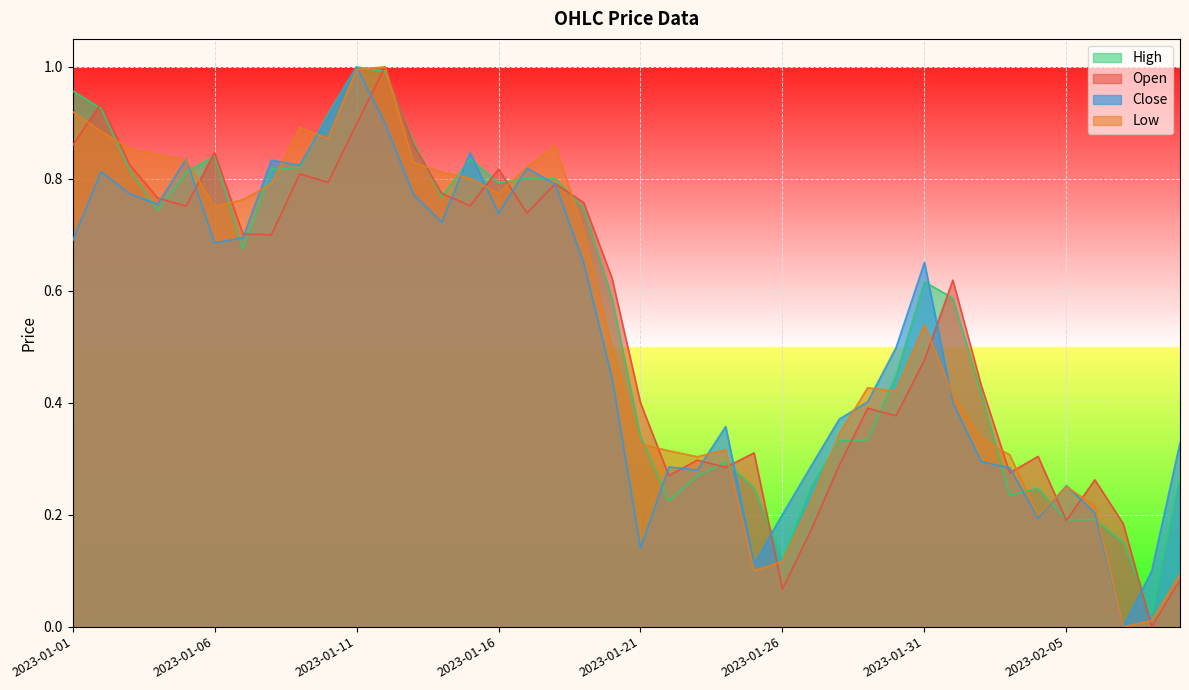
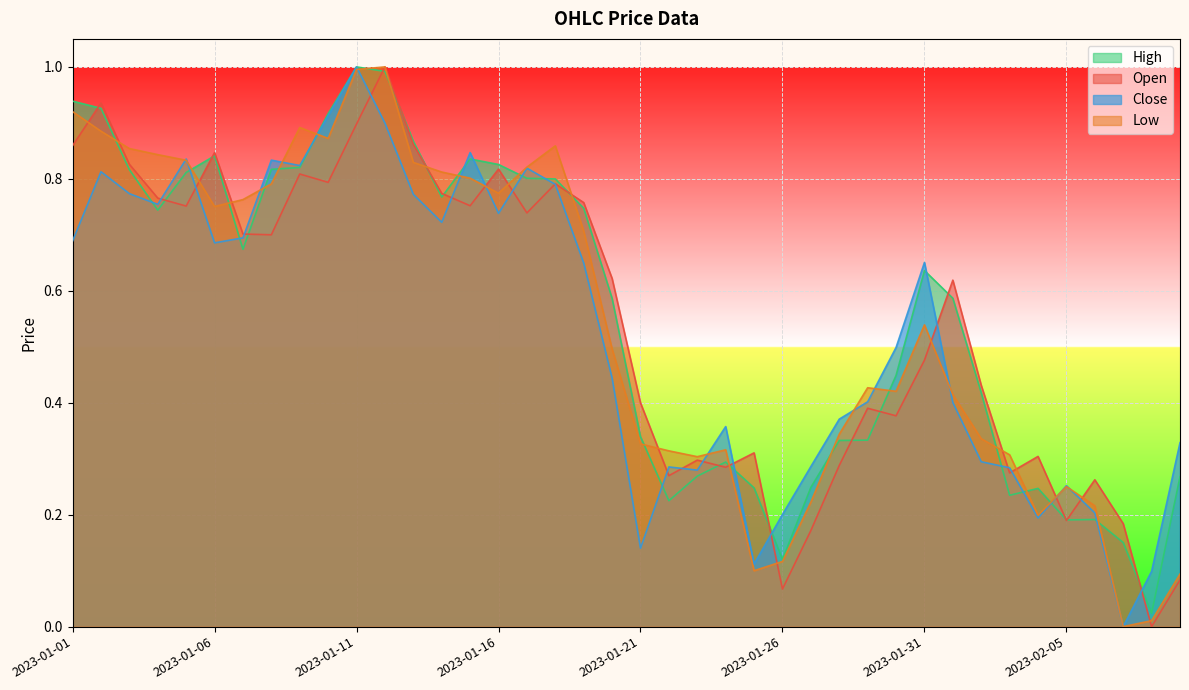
High, 2023-01-01: 0.96 -> 0.94
High, 2023-01-16: 0.79 -> 0.83
High, 2023-01-31: 0.62 -> 0.64
